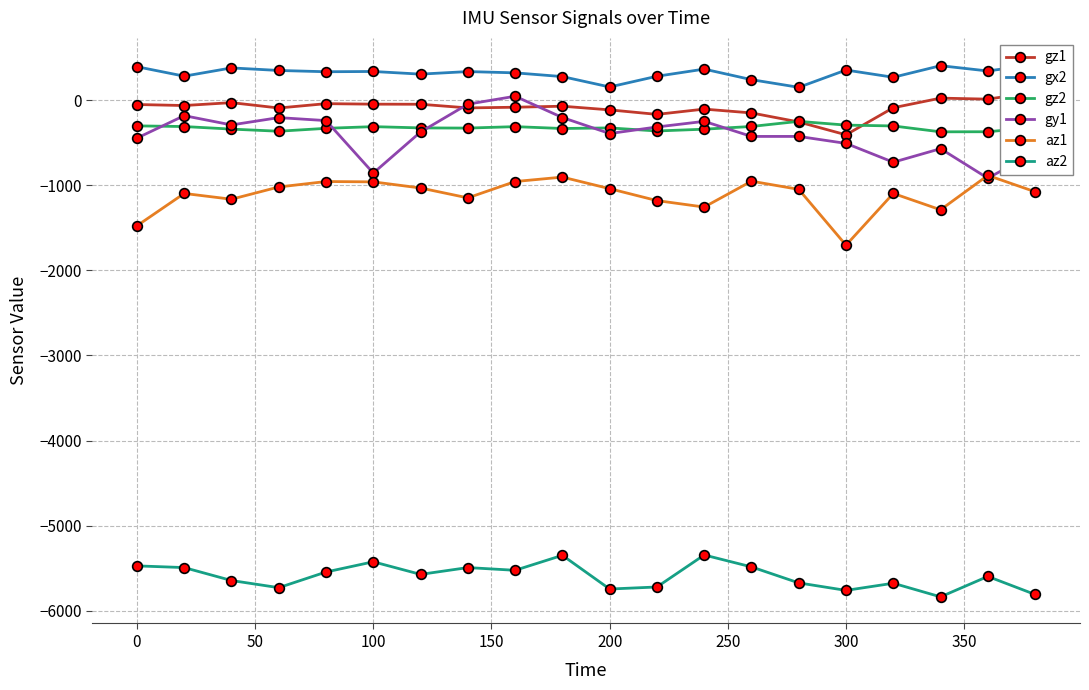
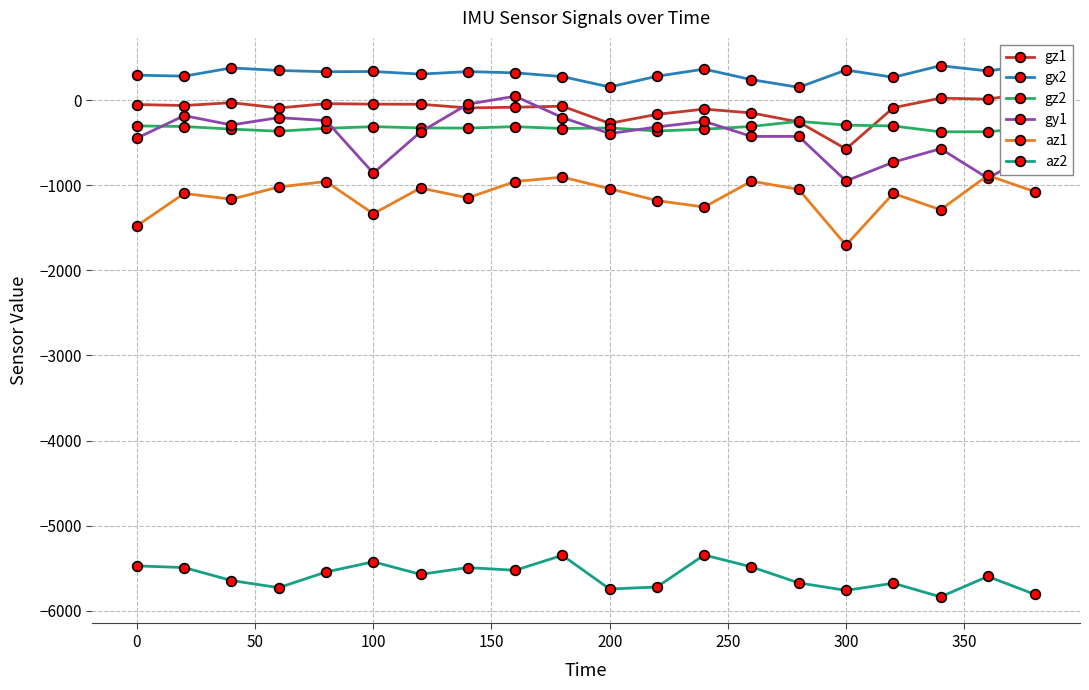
gx2, 0: 400 -> 300
az1, 100: -1000 -> -1300
gz1, 200: -100 -> -300
gz1, 300: -400 -> -600
gy1, 300: -500 -> -900
